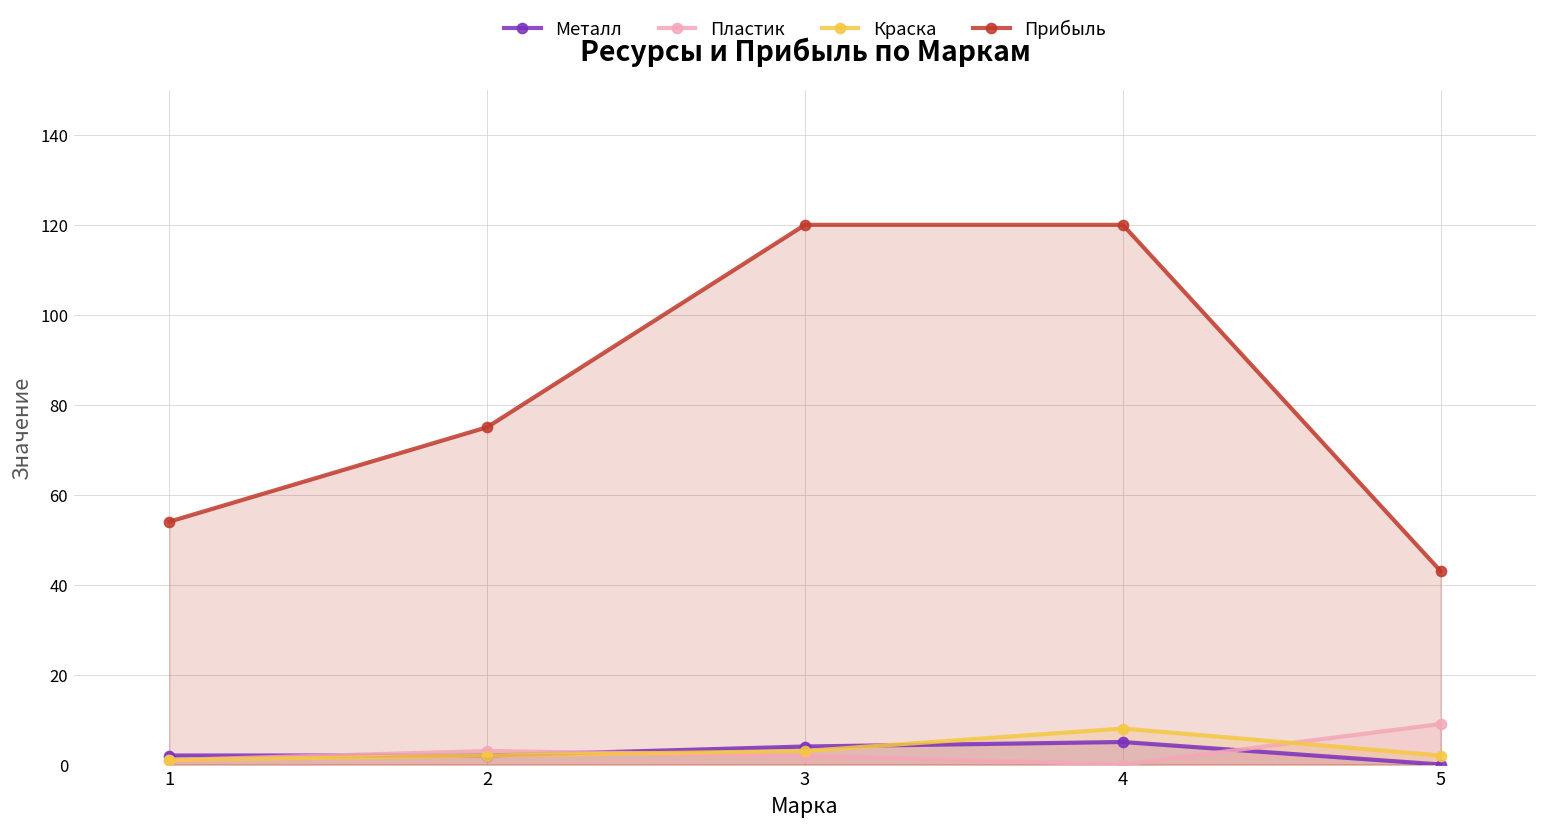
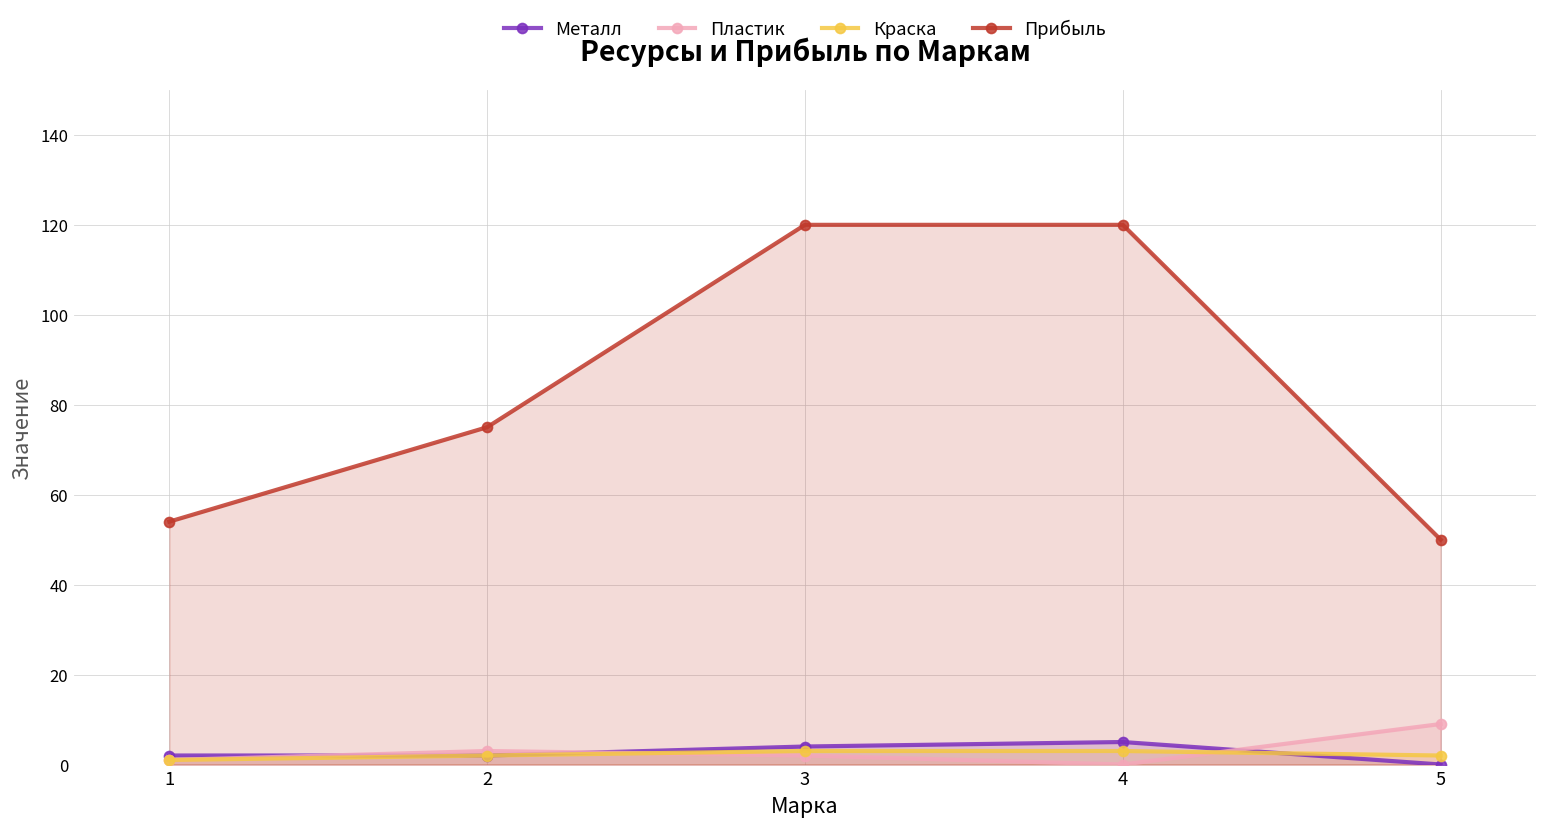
Краска, 4: 8 -> 3
Прибыль, 5: 43 -> 50
